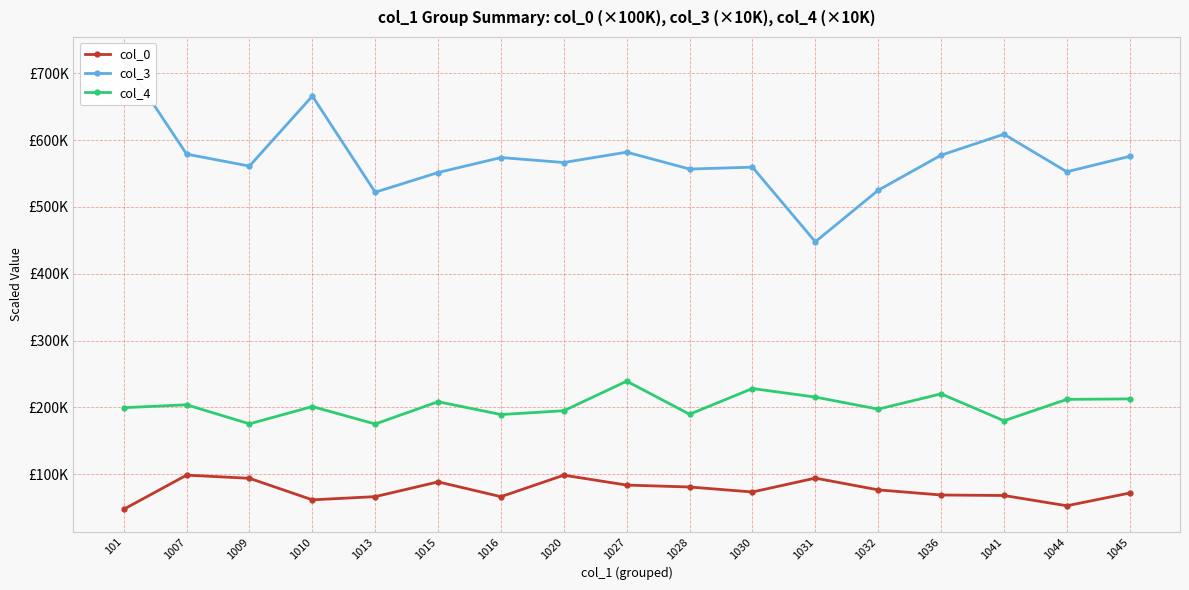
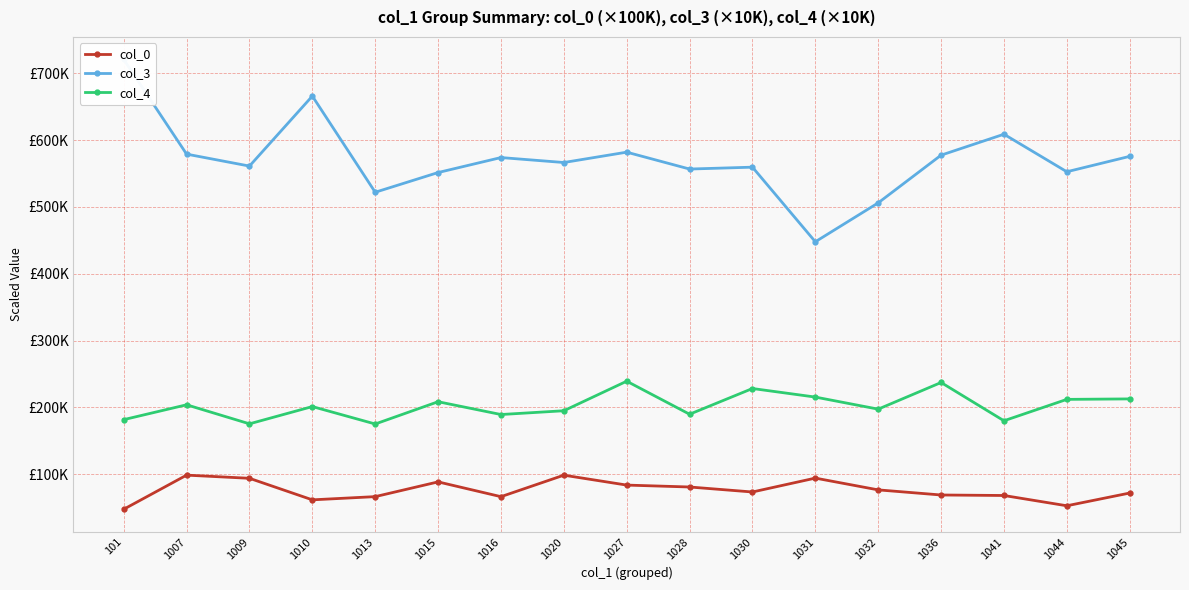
col_4, 101: £200000 -> £180000
col_3, 1032: £530000 -> £510000
col_4, 1036: £220000 -> £240000
